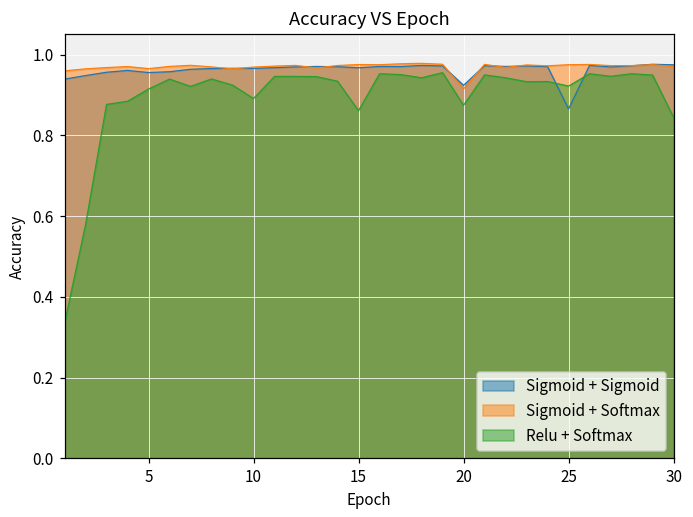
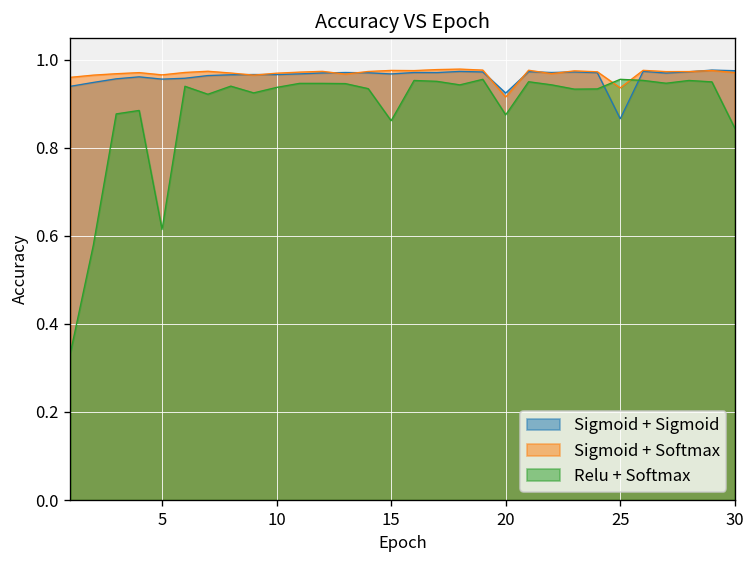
Relu + Softmax, 5: 0.91 -> 0.61
Relu + Softmax, 10: 0.89 -> 0.94
Sigmoid + Softmax, 25: 0.98 -> 0.94
Relu + Softmax, 25: 0.92 -> 0.96
